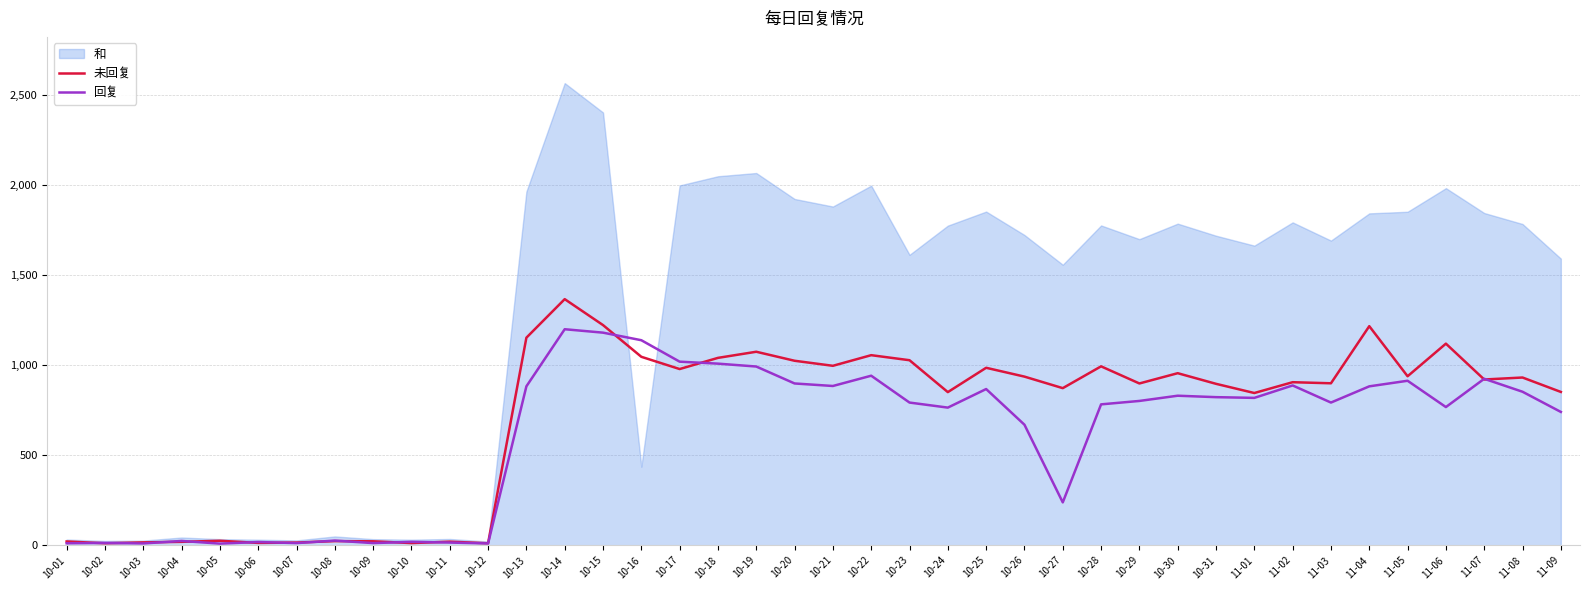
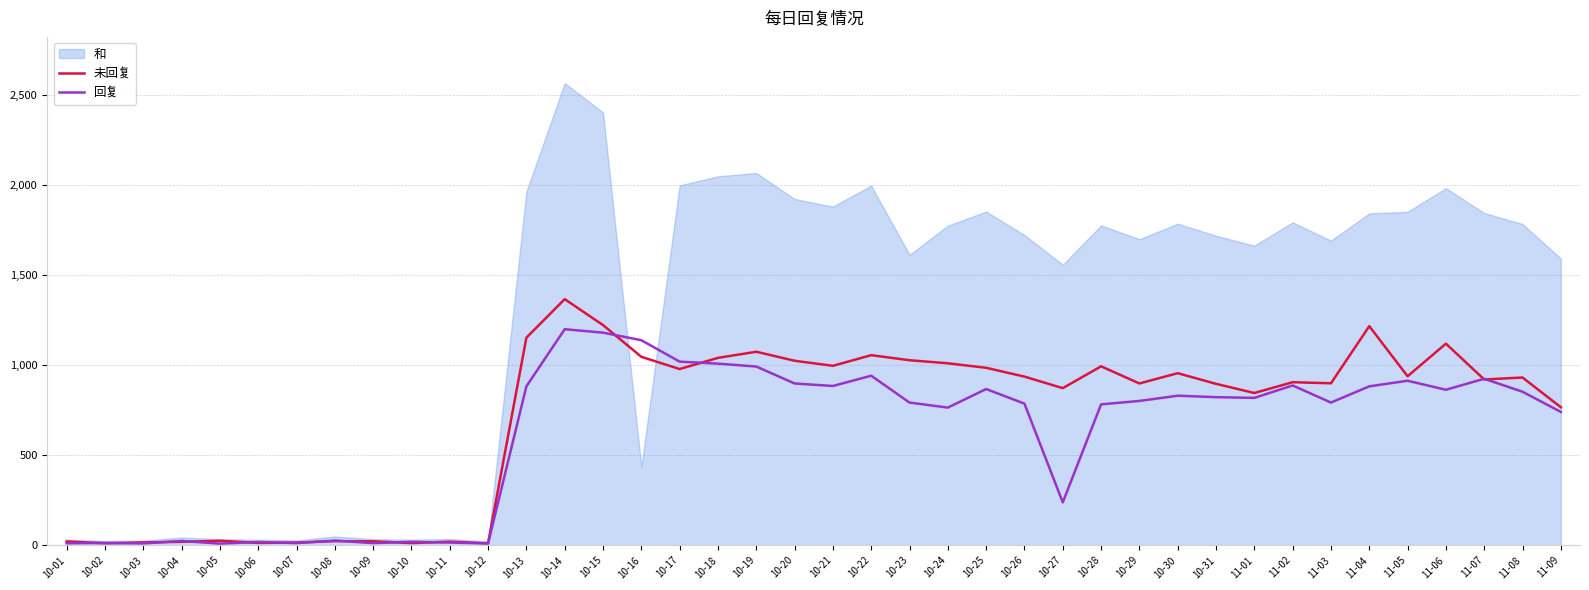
未回复, 10-24: 850 -> 1,010
回复, 10-26: 670 -> 790
回复, 11-06: 770 -> 860
未回复, 11-09: 850 -> 770
